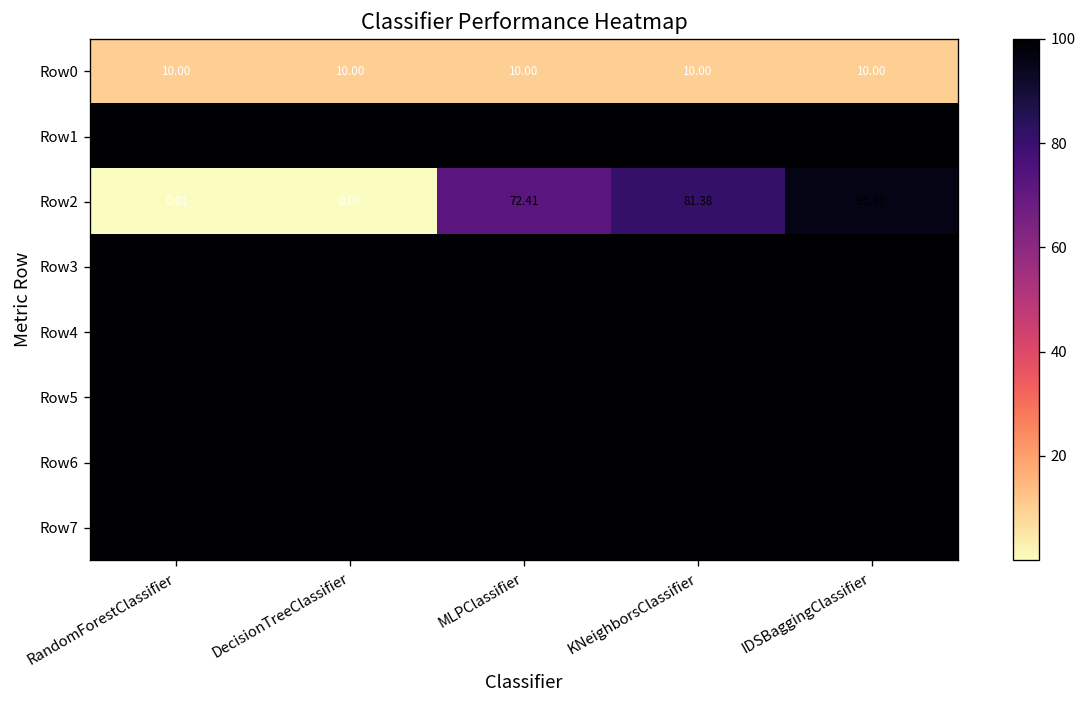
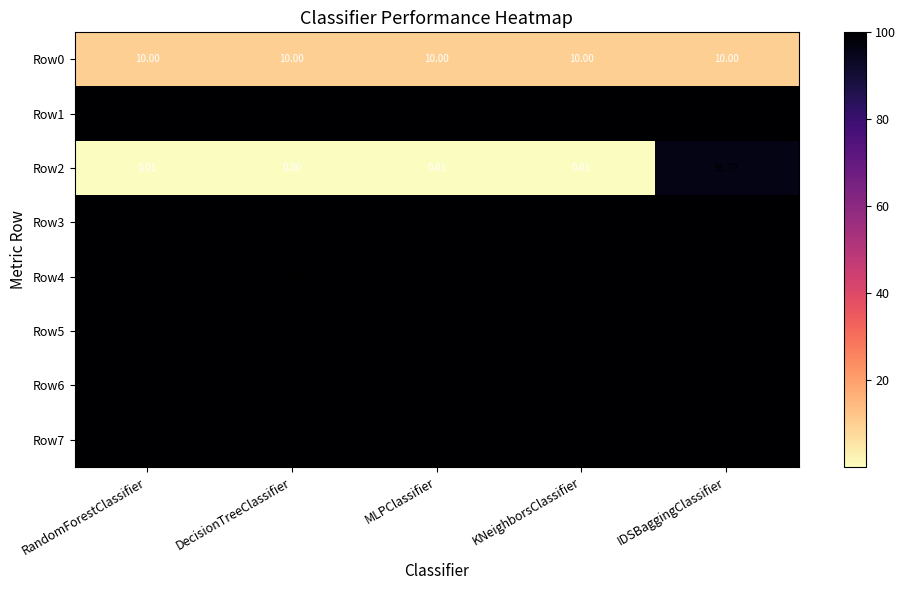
Row2, MLPClassifier: 72.41 -> 0.01
Row2, KNeighborsClassifier: 81.38 -> 0.01
